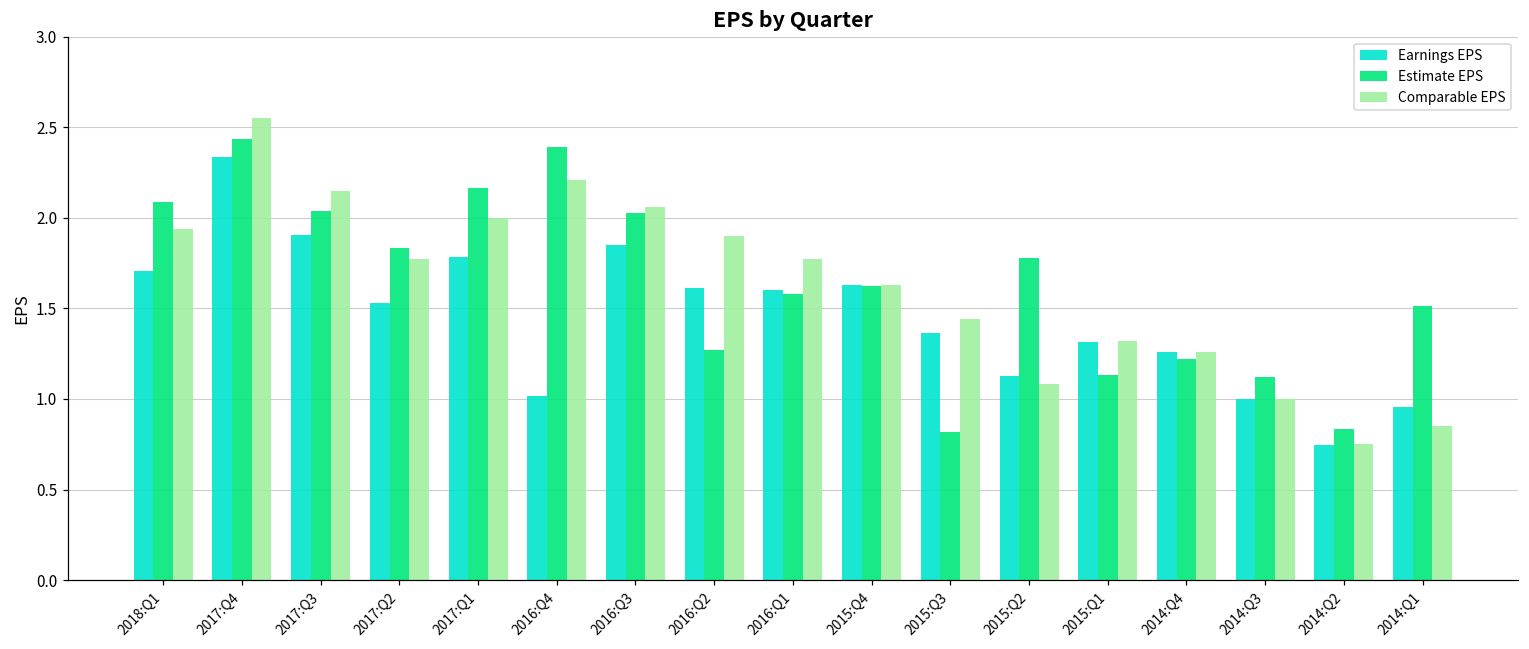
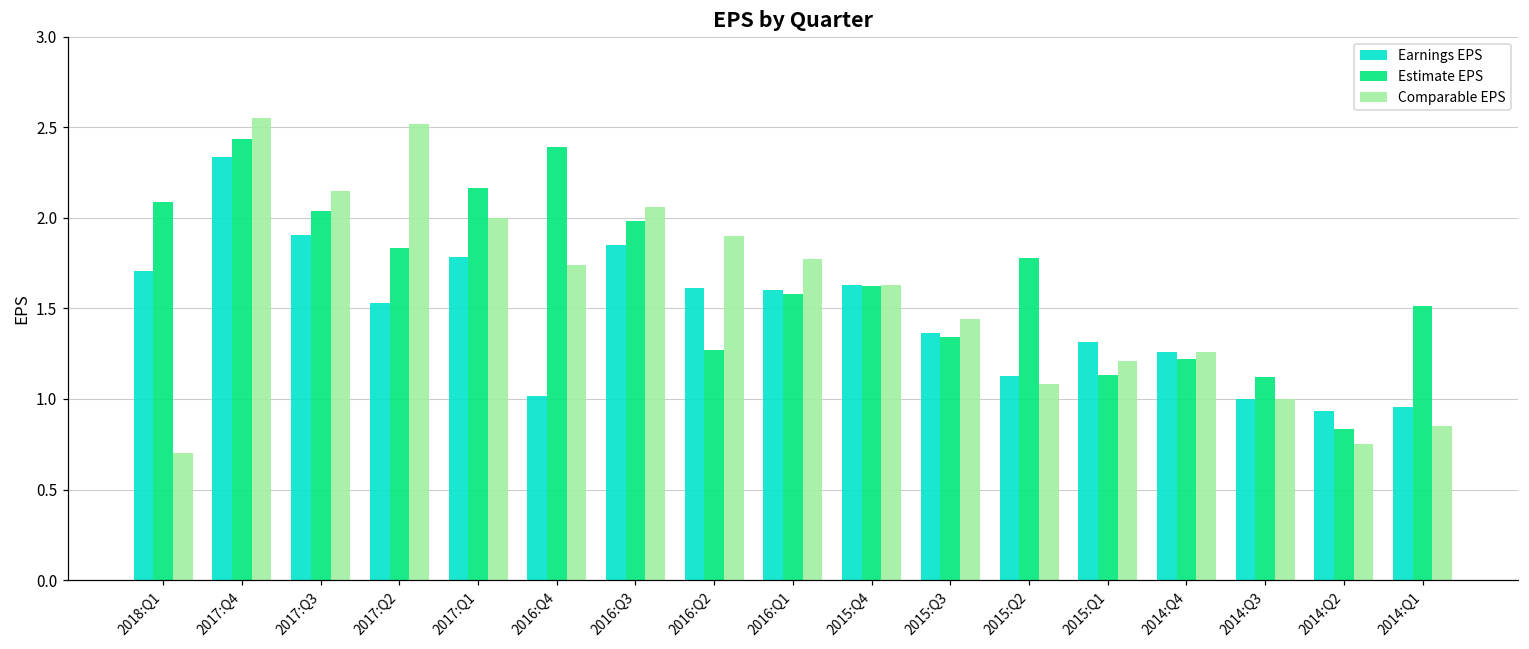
Comparable EPS, 2018:Q1: 1.94 -> 0.70
Comparable EPS, 2017:Q2: 1.77 -> 2.52
Comparable EPS, 2016:Q4: 2.21 -> 1.74
Estimate EPS, 2016:Q3: 2.03 -> 1.98
Estimate EPS, 2015:Q3: 0.82 -> 1.34
Comparable EPS, 2015:Q1: 1.32 -> 1.21
Earnings EPS, 2014:Q2: 0.75 -> 0.93
